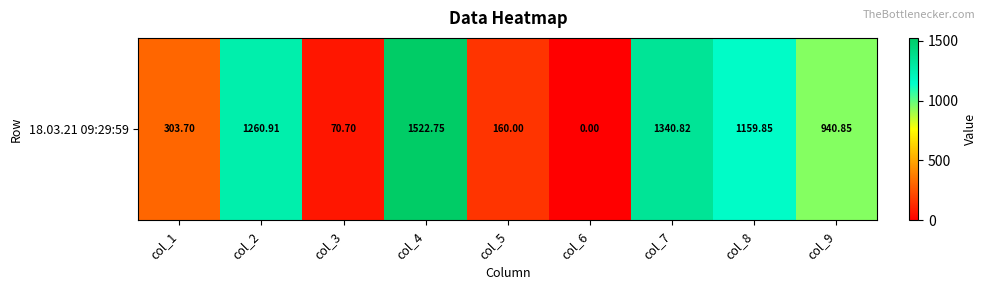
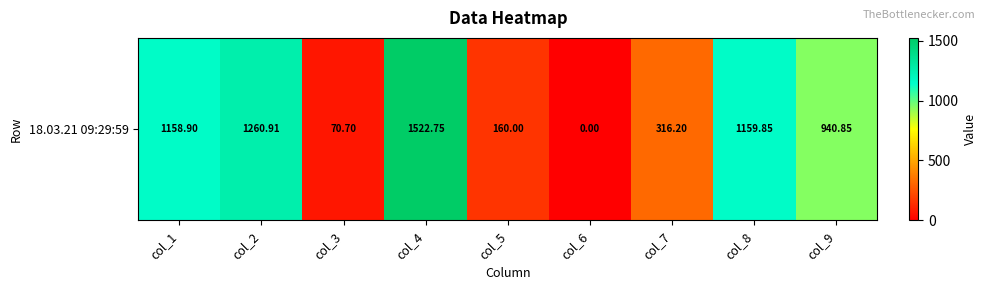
18.03.21 09:29:59, col_1: 303.70 -> 1158.90
18.03.21 09:29:59, col_7: 1340.82 -> 316.20
